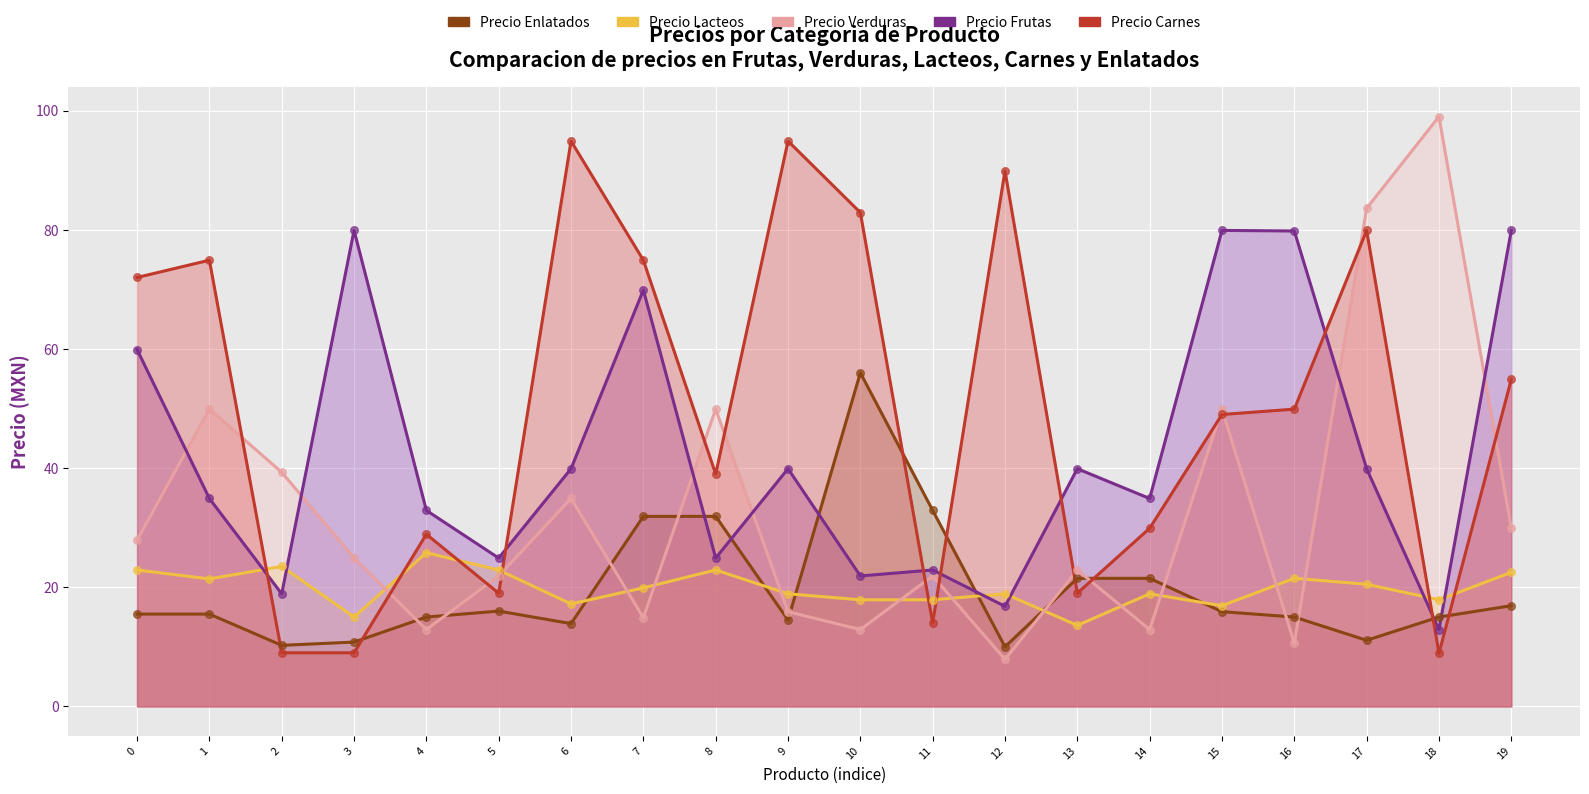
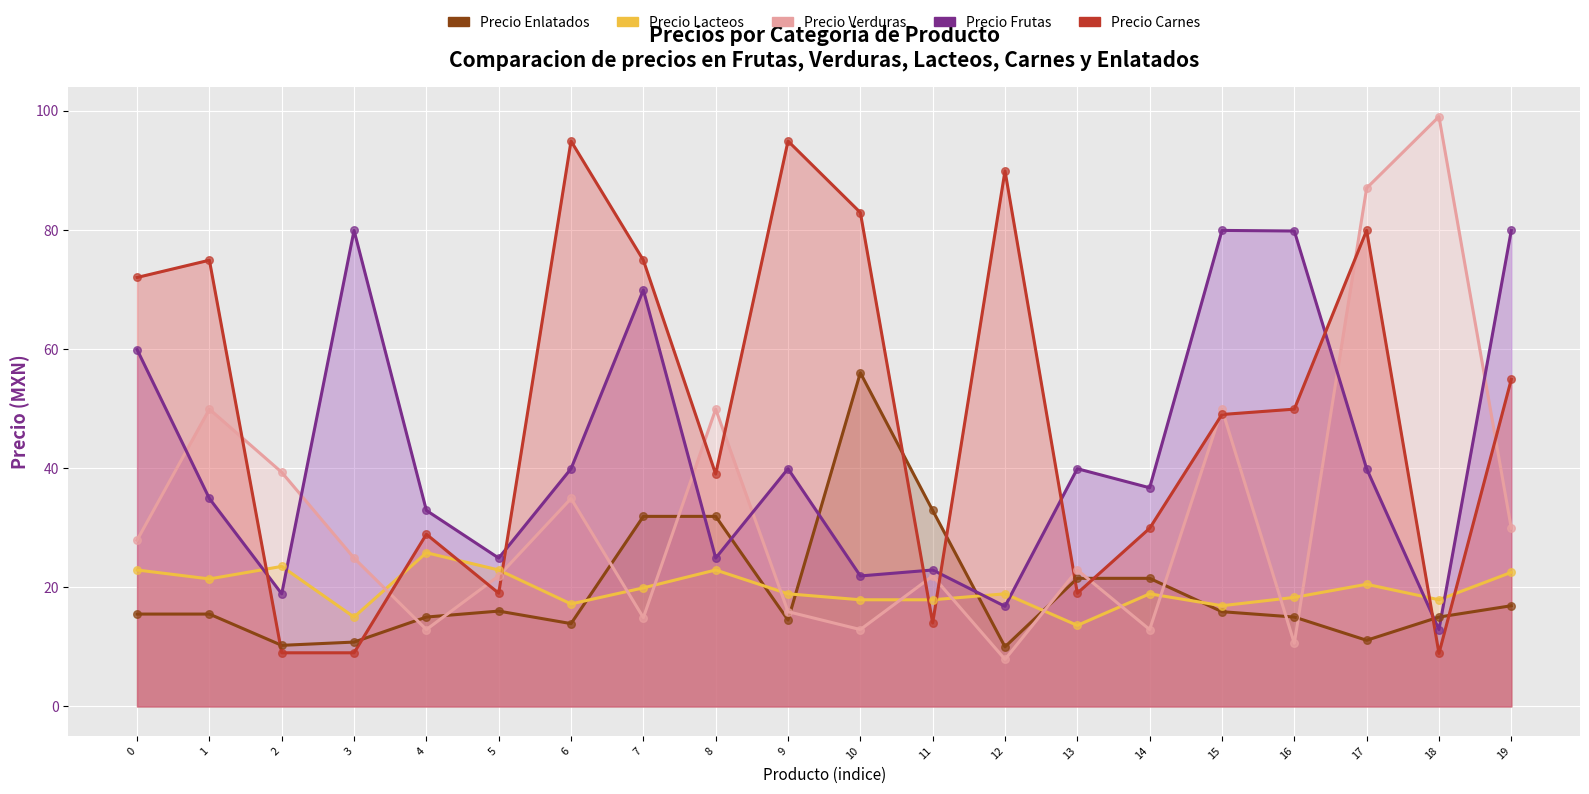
Precio Frutas, 14: 35 -> 37
Precio Lacteos, 16: 22 -> 18
Precio Verduras, 17: 84 -> 87
